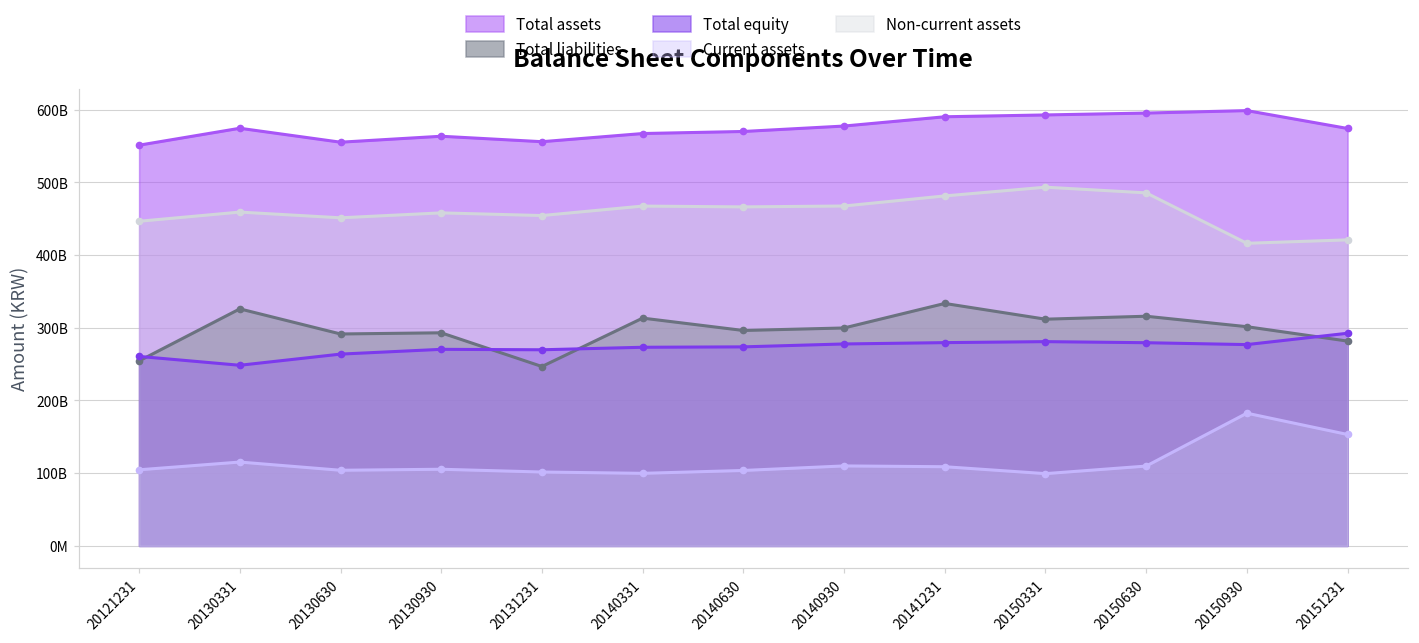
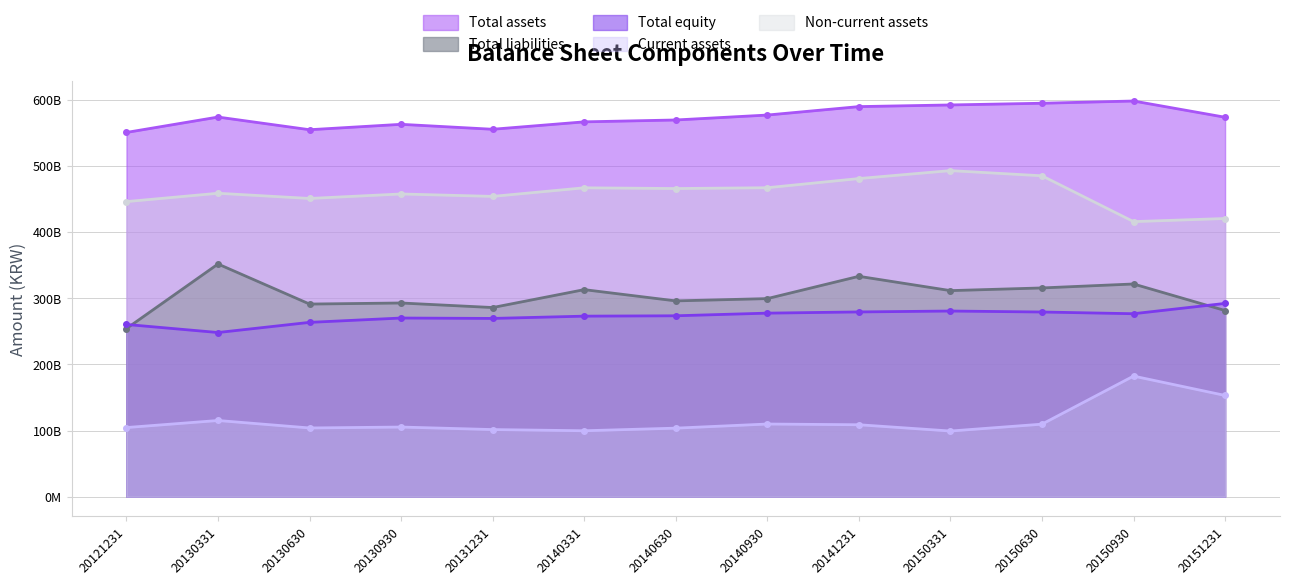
Total liabilities, 20130331: 330000000000 -> 350000000000
Total liabilities, 20131231: 250000000000 -> 290000000000
Total liabilities, 20150930: 300000000000 -> 320000000000
